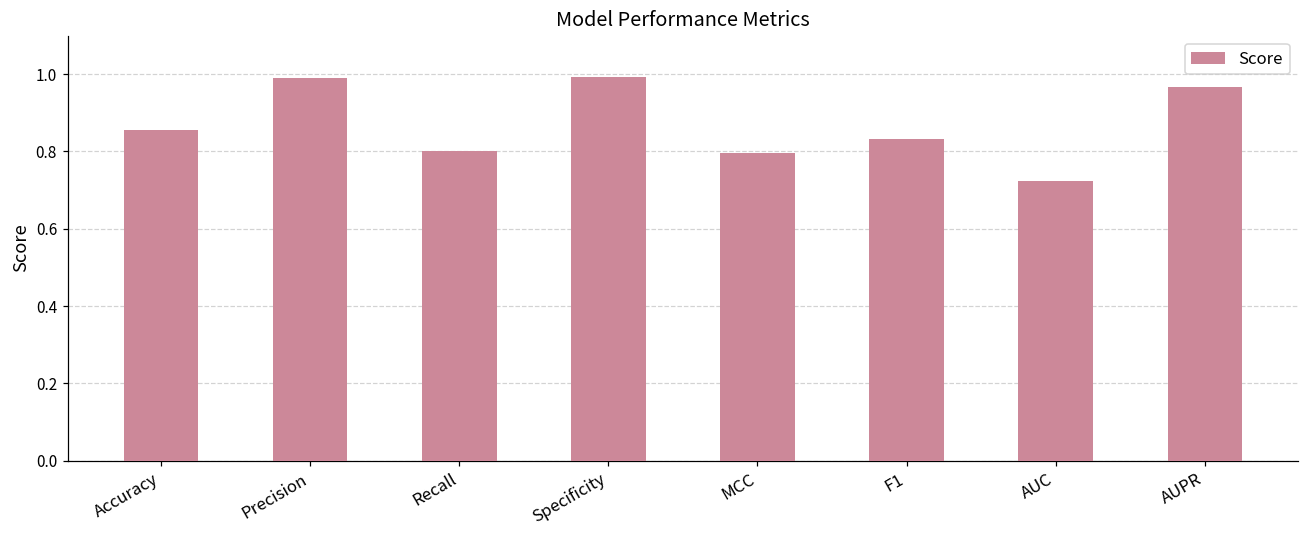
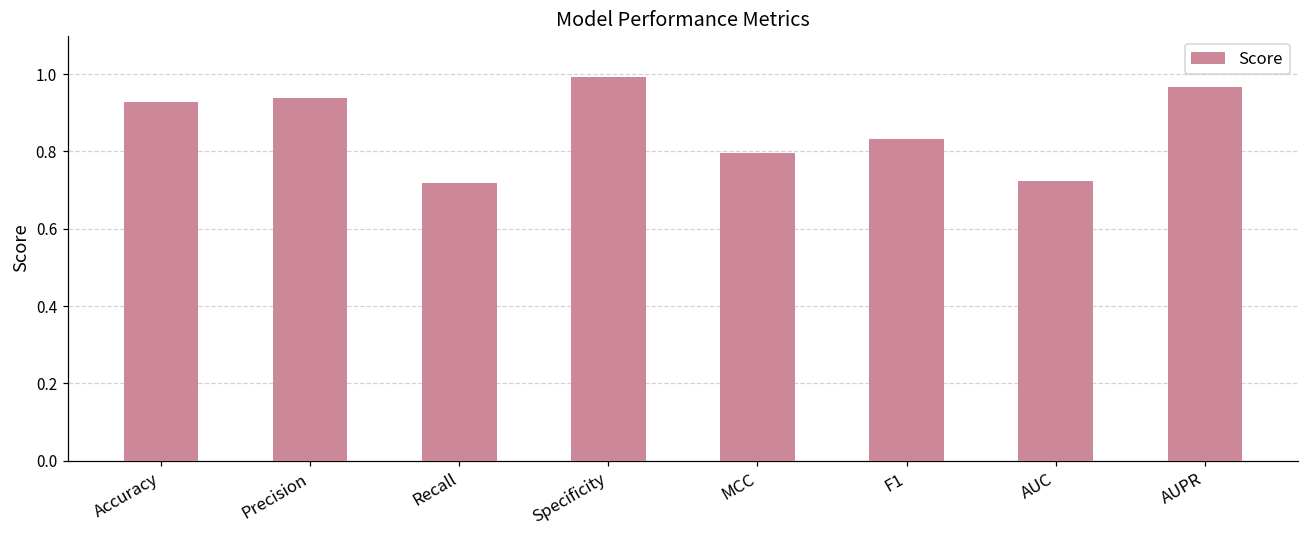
Accuracy: 0.86 -> 0.93
Precision: 0.99 -> 0.94
Recall: 0.80 -> 0.72
